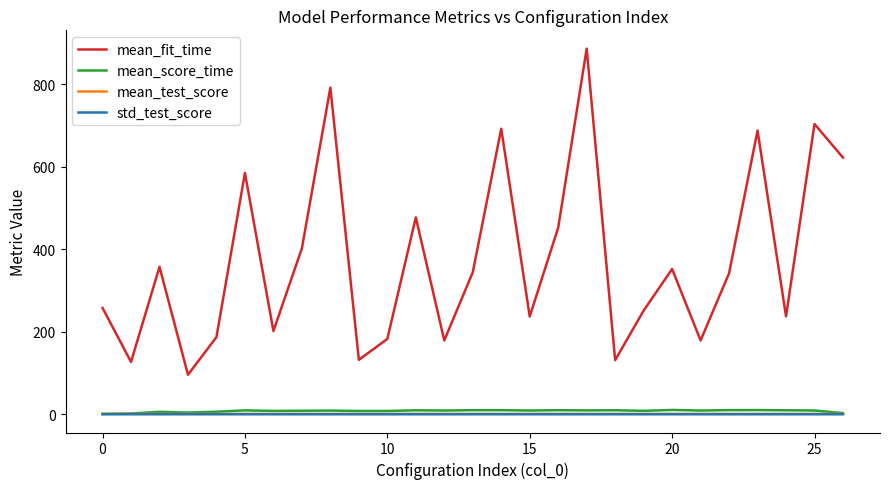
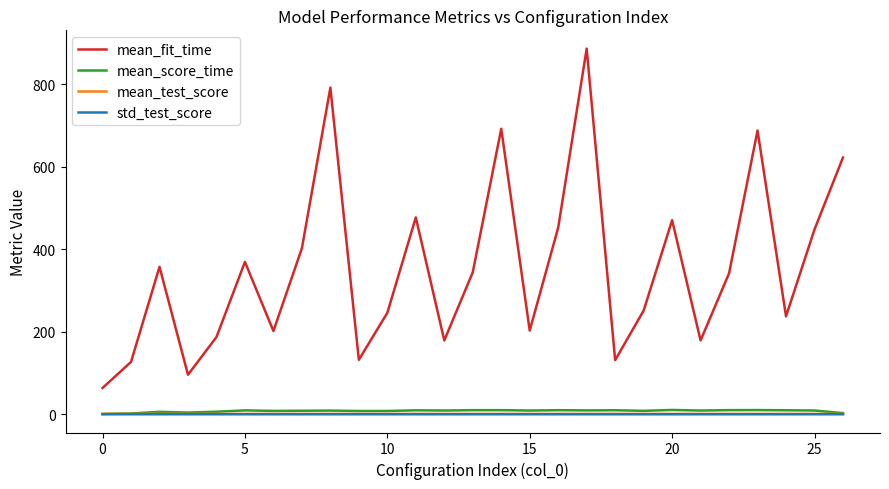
mean_fit_time, 0: 260 -> 60
mean_fit_time, 5: 590 -> 370
mean_fit_time, 10: 180 -> 250
mean_fit_time, 15: 240 -> 200
mean_fit_time, 20: 350 -> 470
mean_fit_time, 25: 700 -> 450
